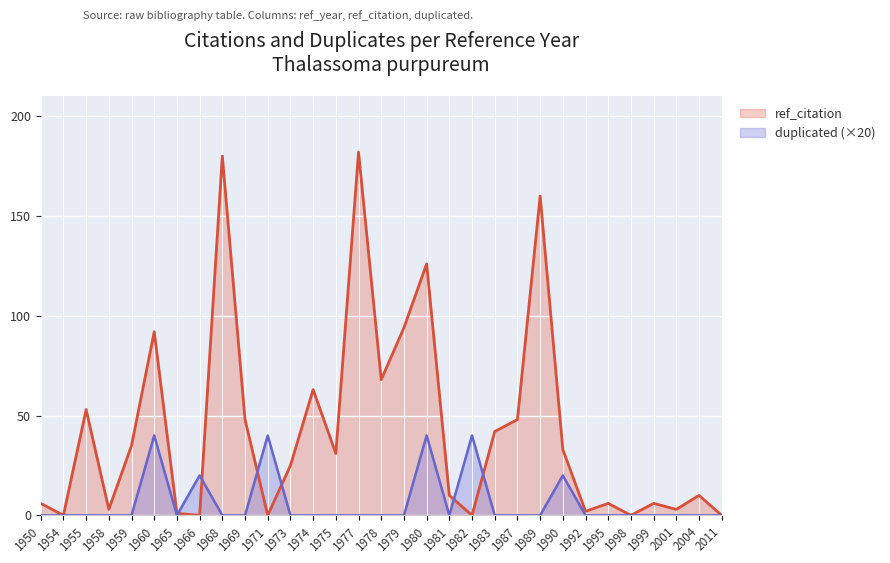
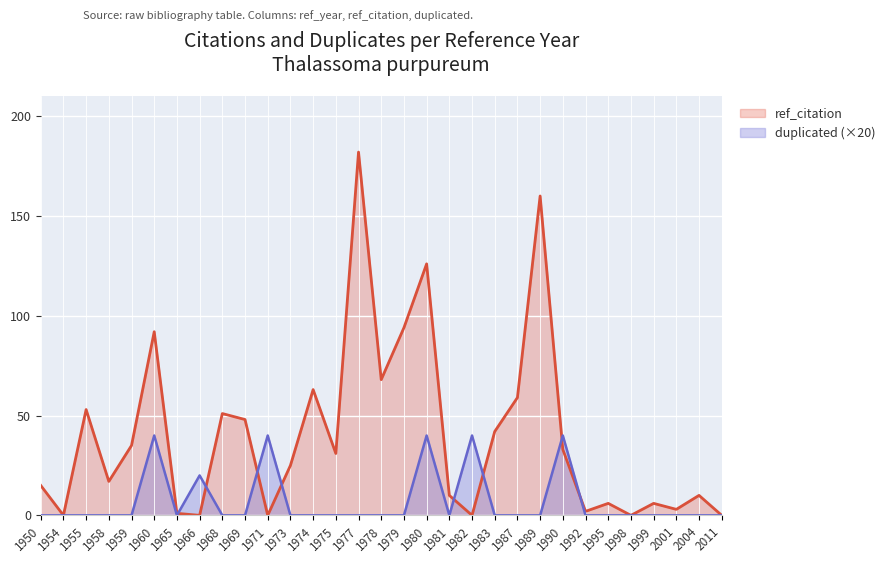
ref_citation, 1950: 6 -> 15
ref_citation, 1958: 3 -> 17
ref_citation, 1968: 180 -> 51
ref_citation, 1987: 48 -> 59
duplicated (×20), 1990: 20 -> 40
